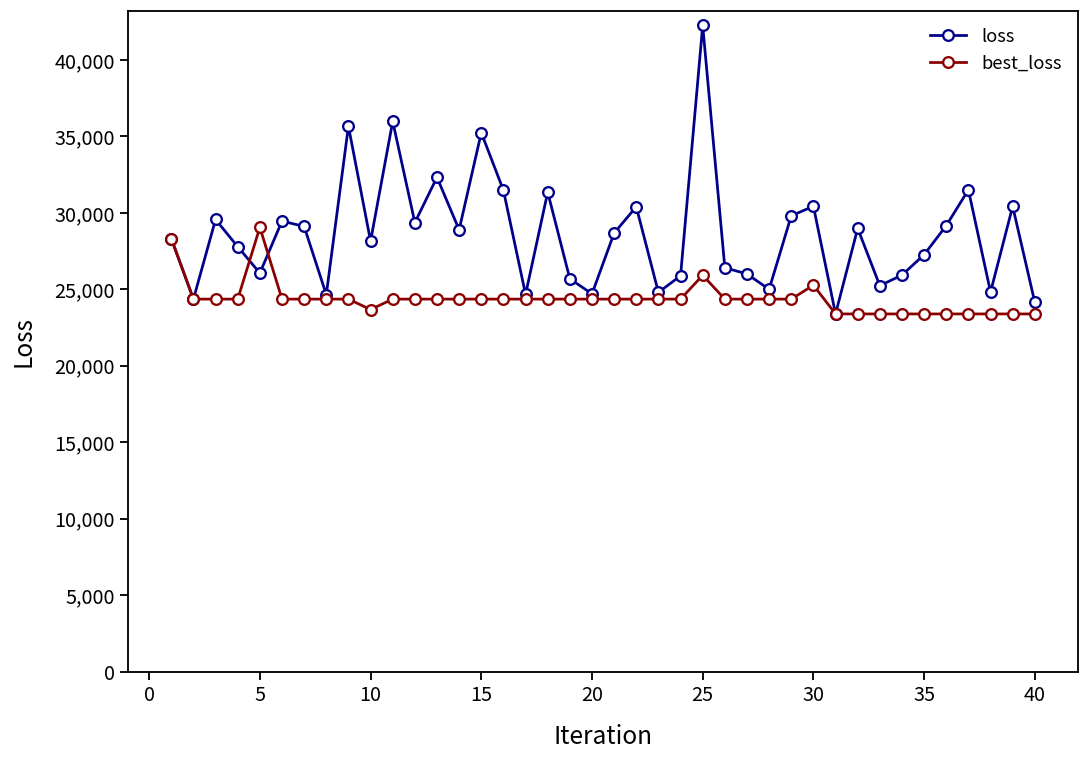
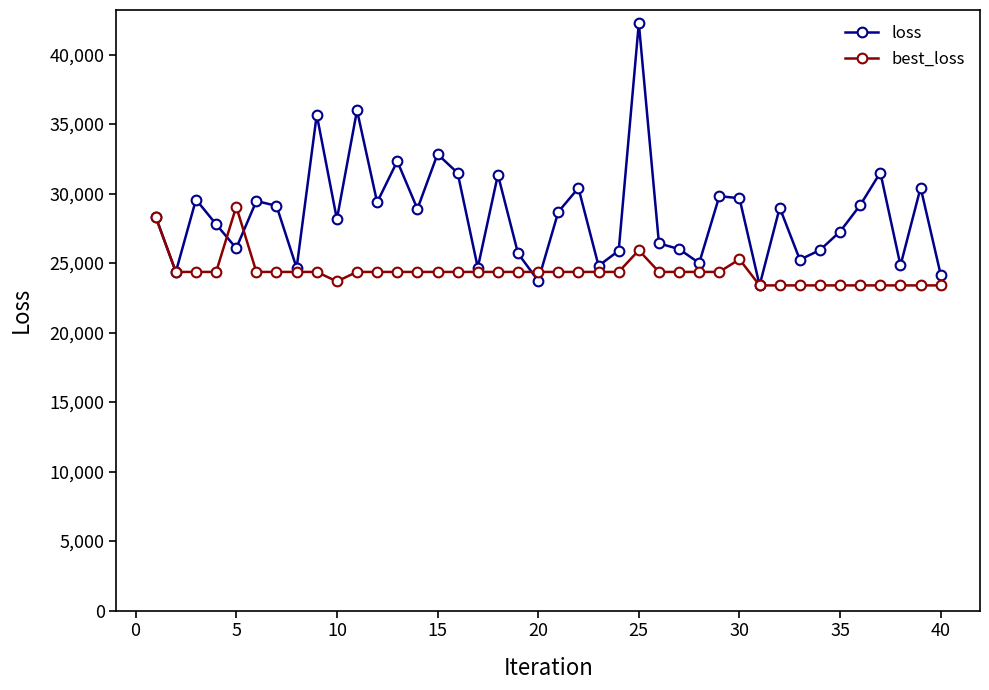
loss, 15: 35,200 -> 32,800
loss, 20: 24,700 -> 23,700
loss, 30: 30,400 -> 29,700
